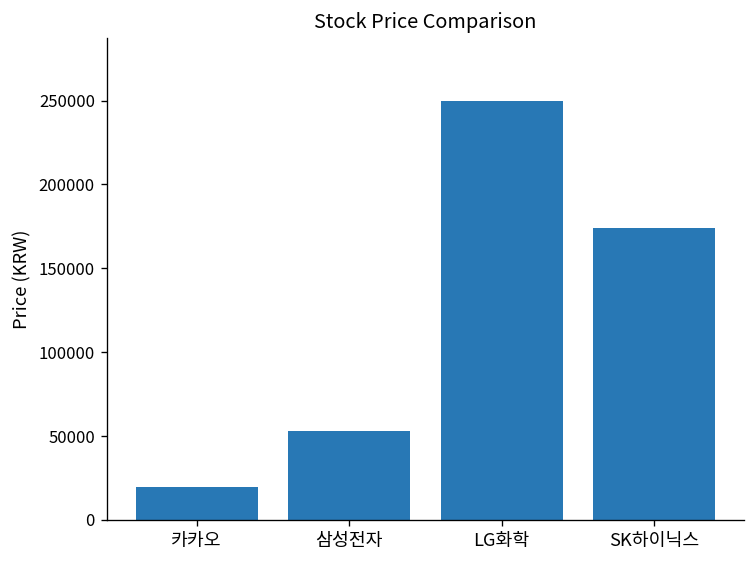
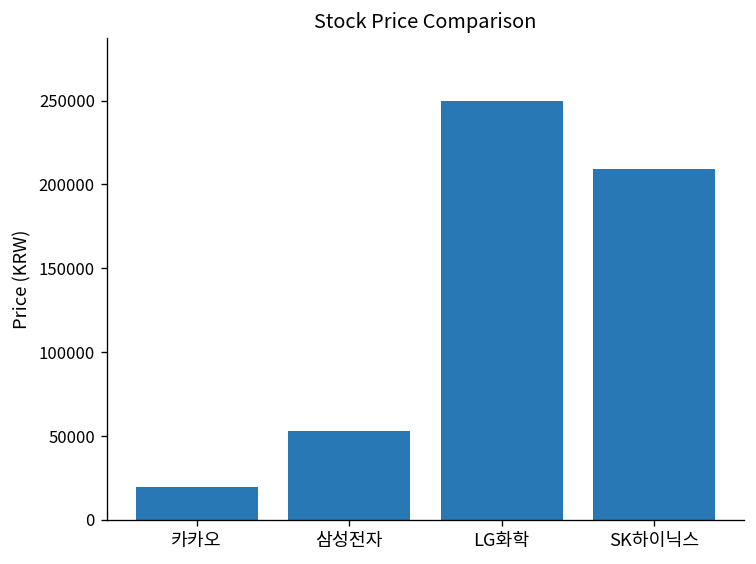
SK하이닉스: 174000 -> 209000
